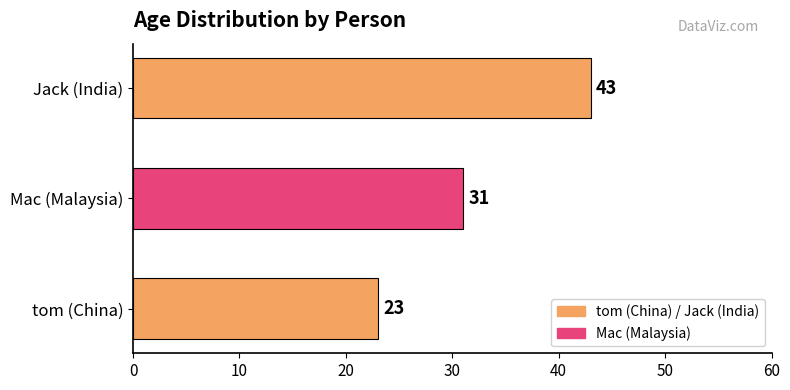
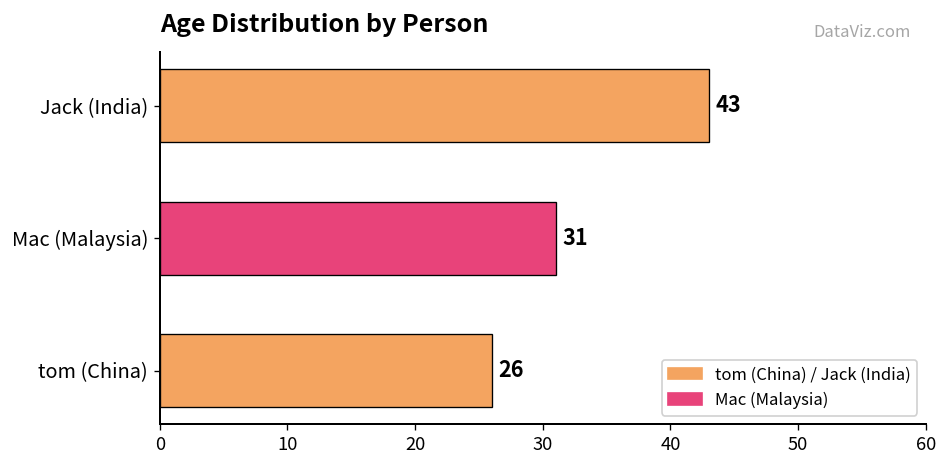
tom (China): 23 -> 26
